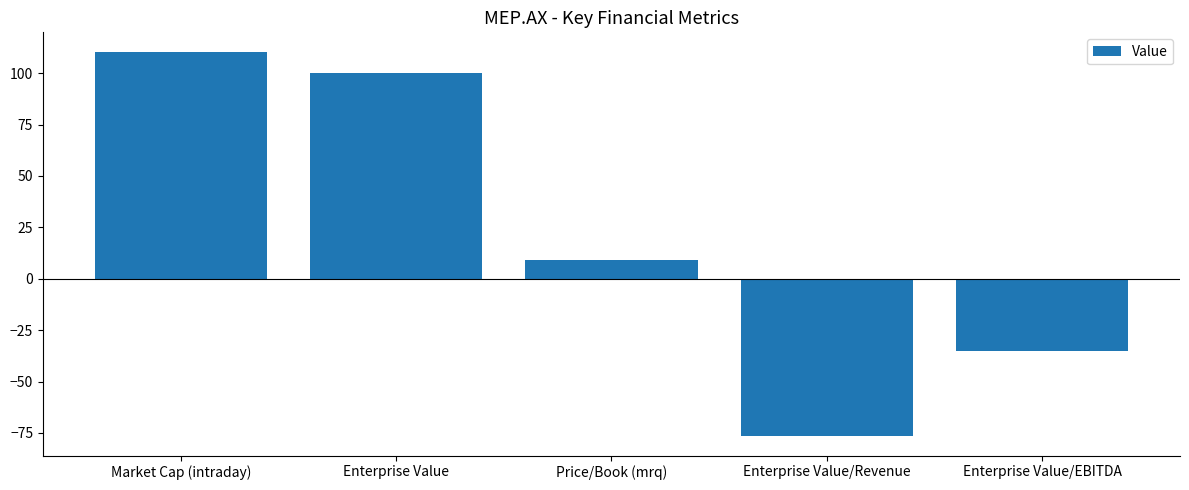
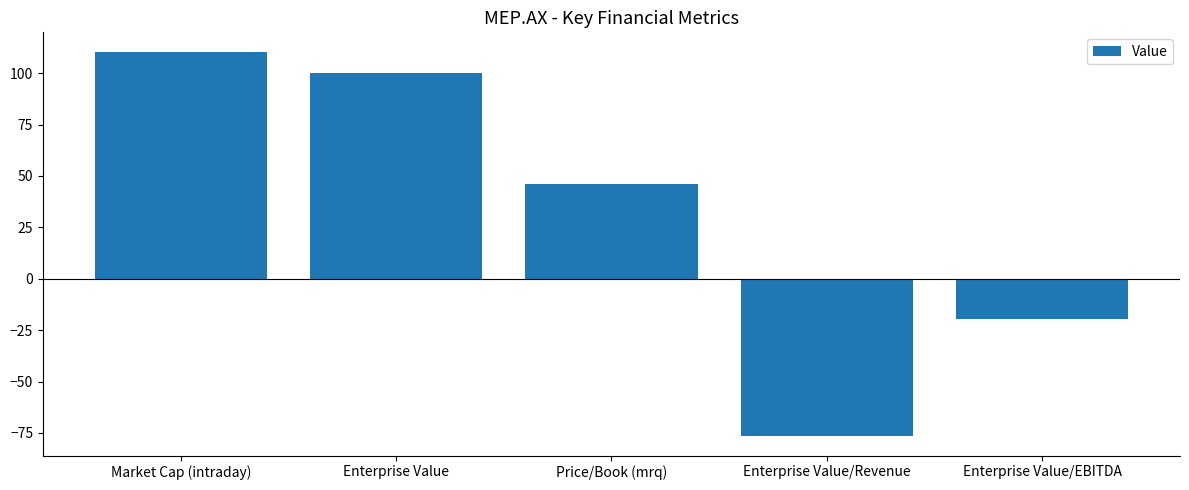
Price/Book (mrq): 9 -> 46
Enterprise Value/EBITDA: -35 -> -20
